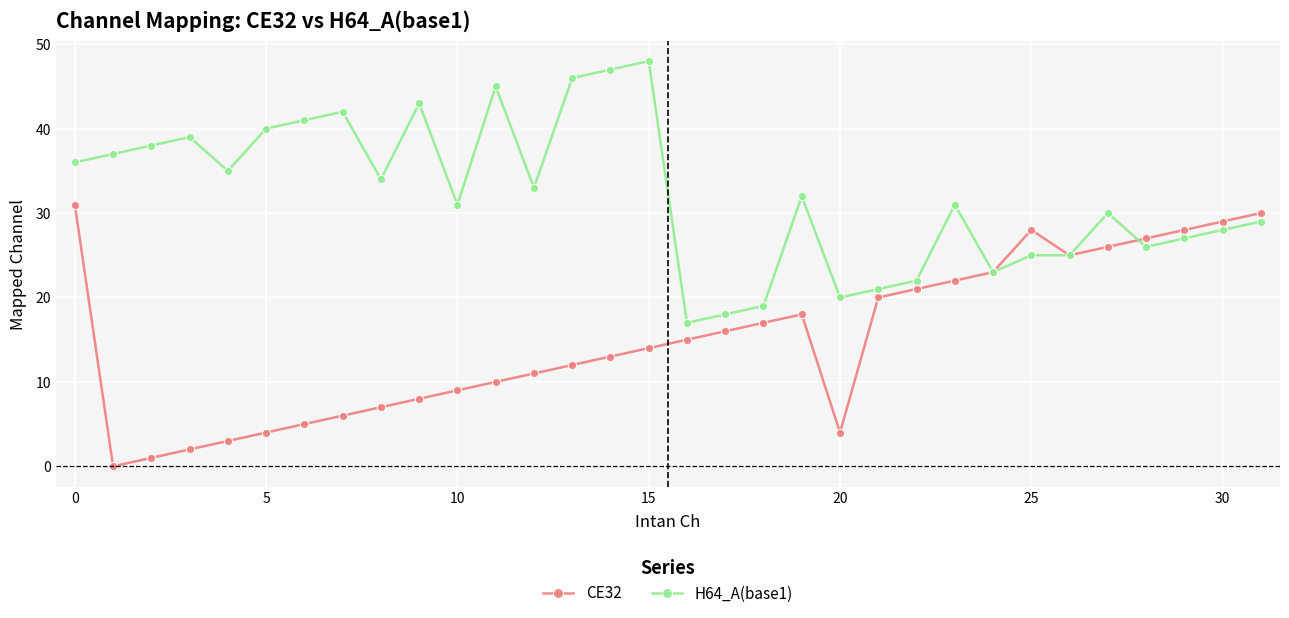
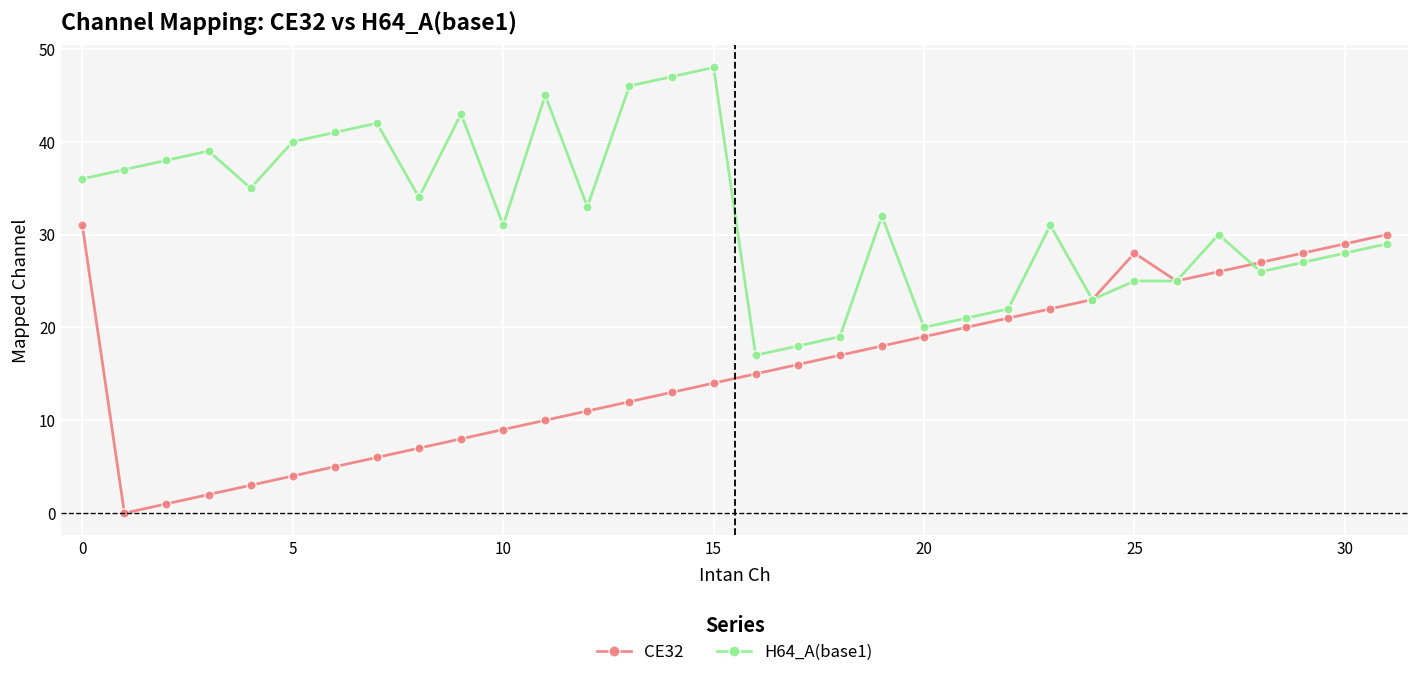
CE32, 20: 4 -> 19
